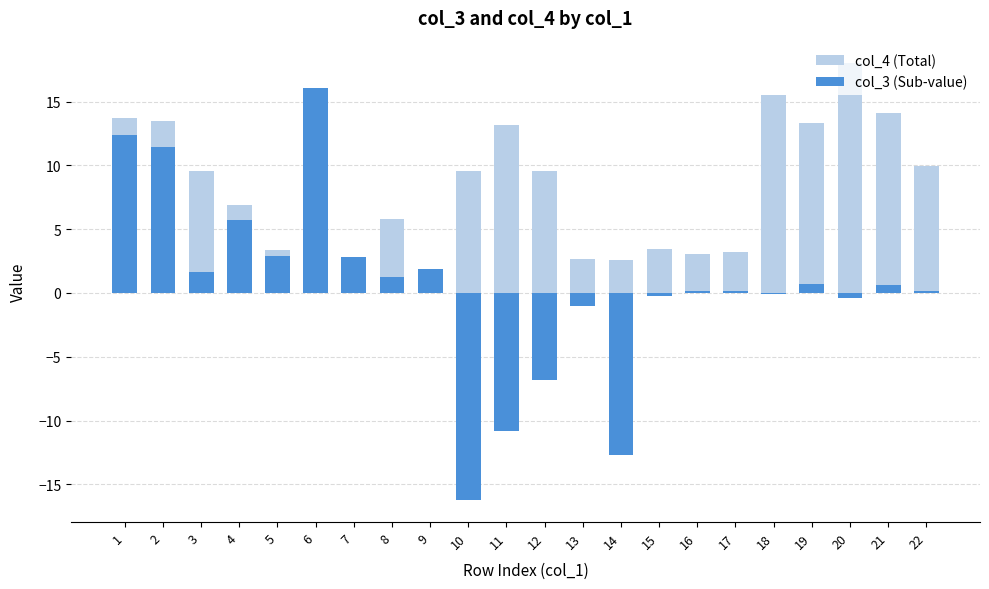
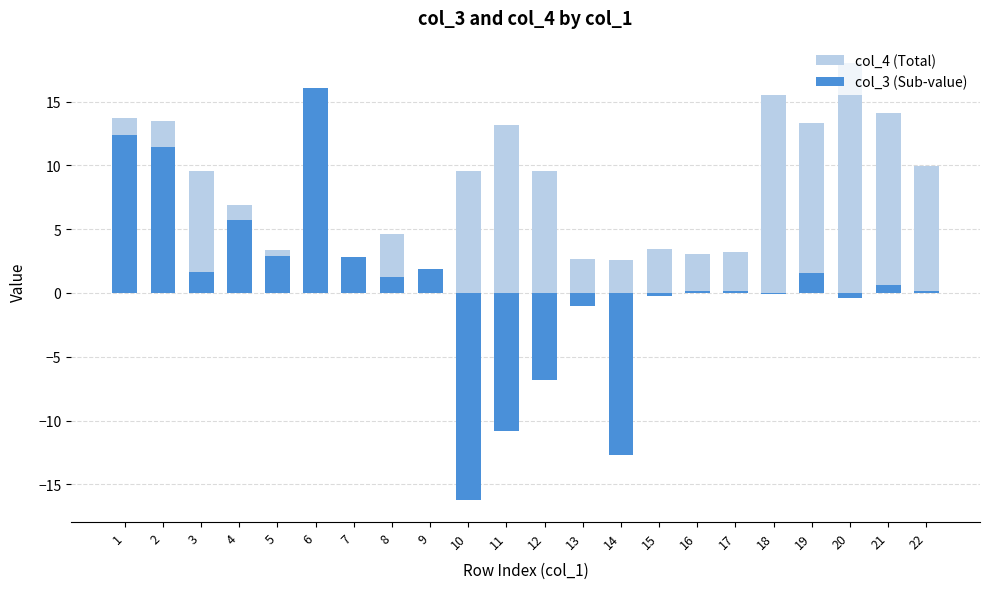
col_4 (Total), 8: 5.8 -> 4.6
col_3 (Sub-value), 19: 0.7 -> 1.6
